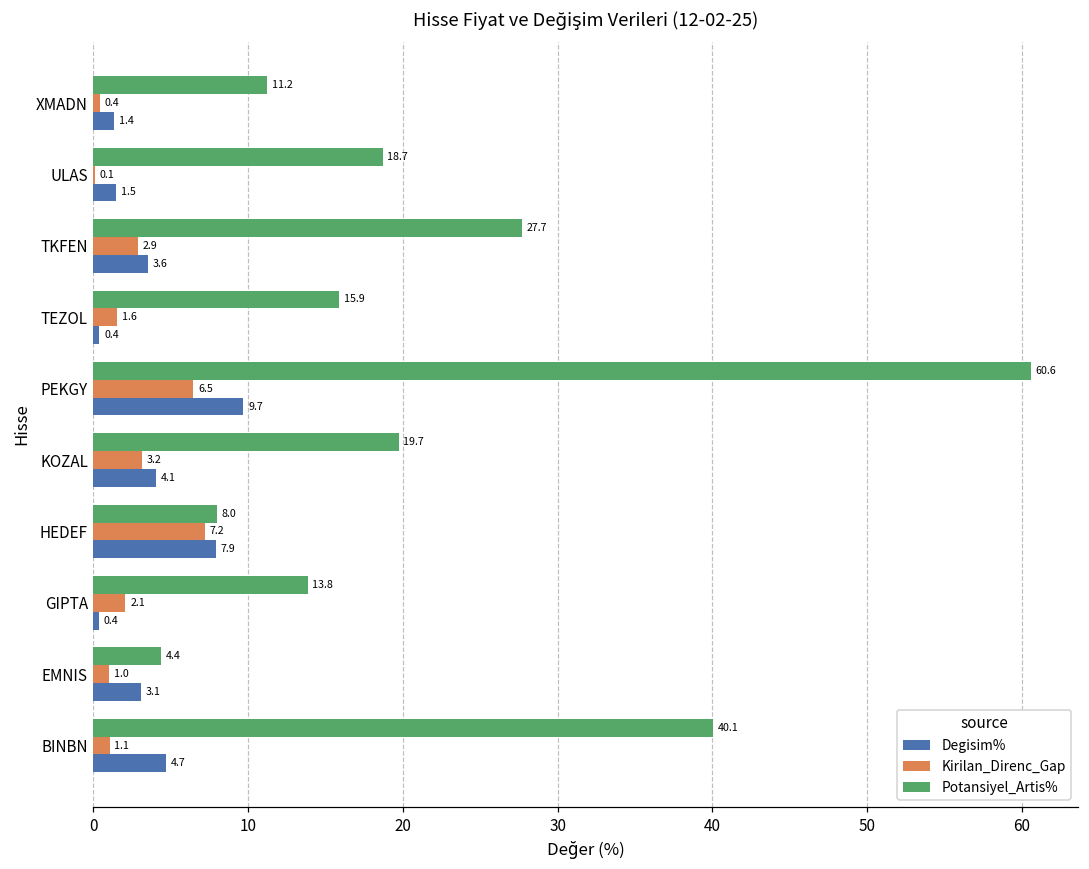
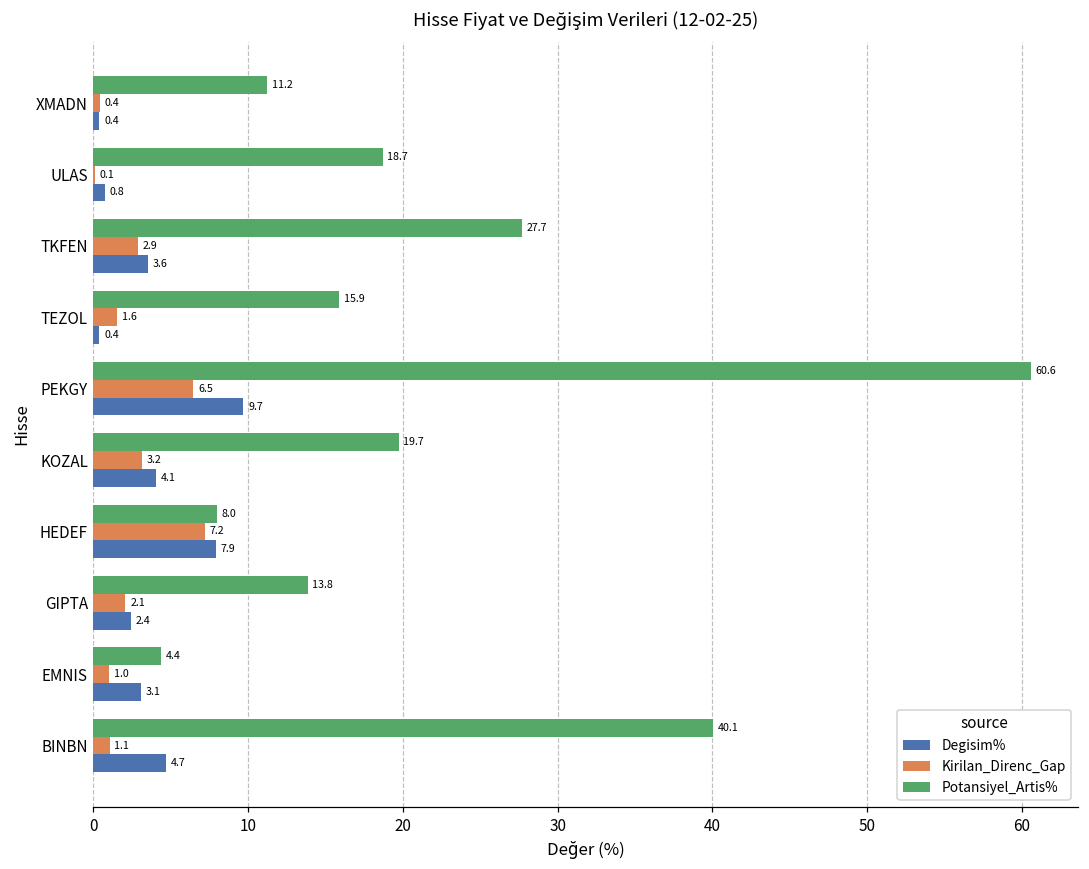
Degisim%, XMADN: 1.4 -> 0.4
Degisim%, ULAS: 1.5 -> 0.8
Degisim%, GIPTA: 0.4 -> 2.4
